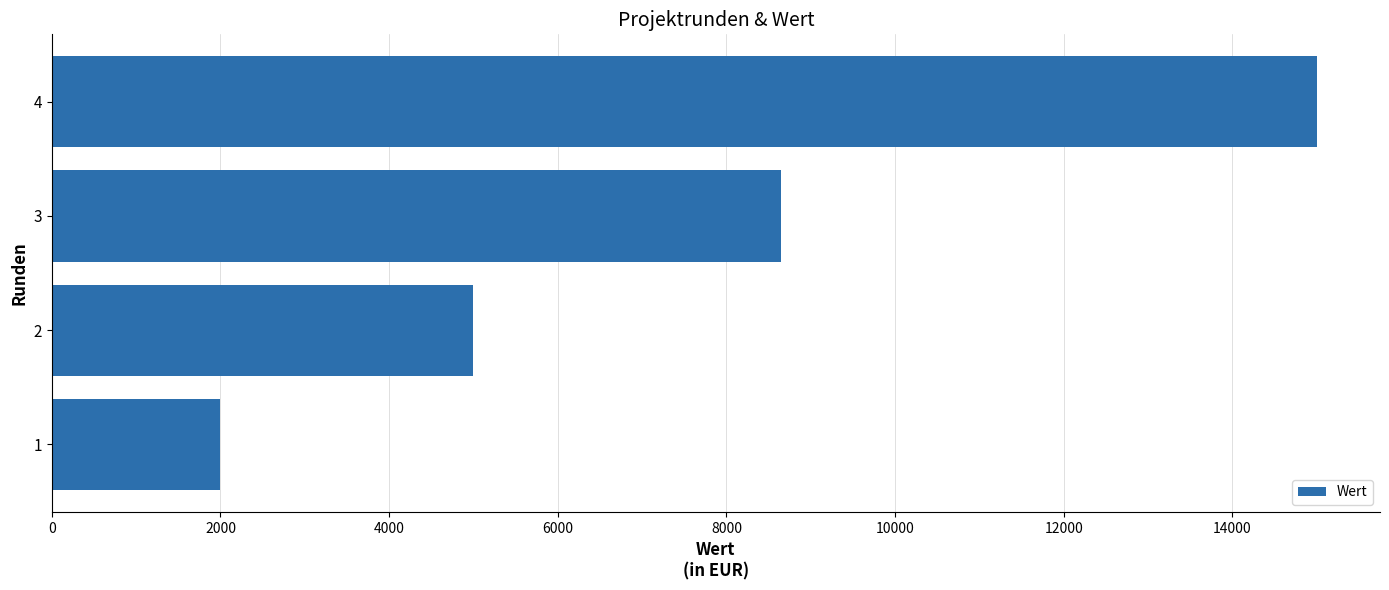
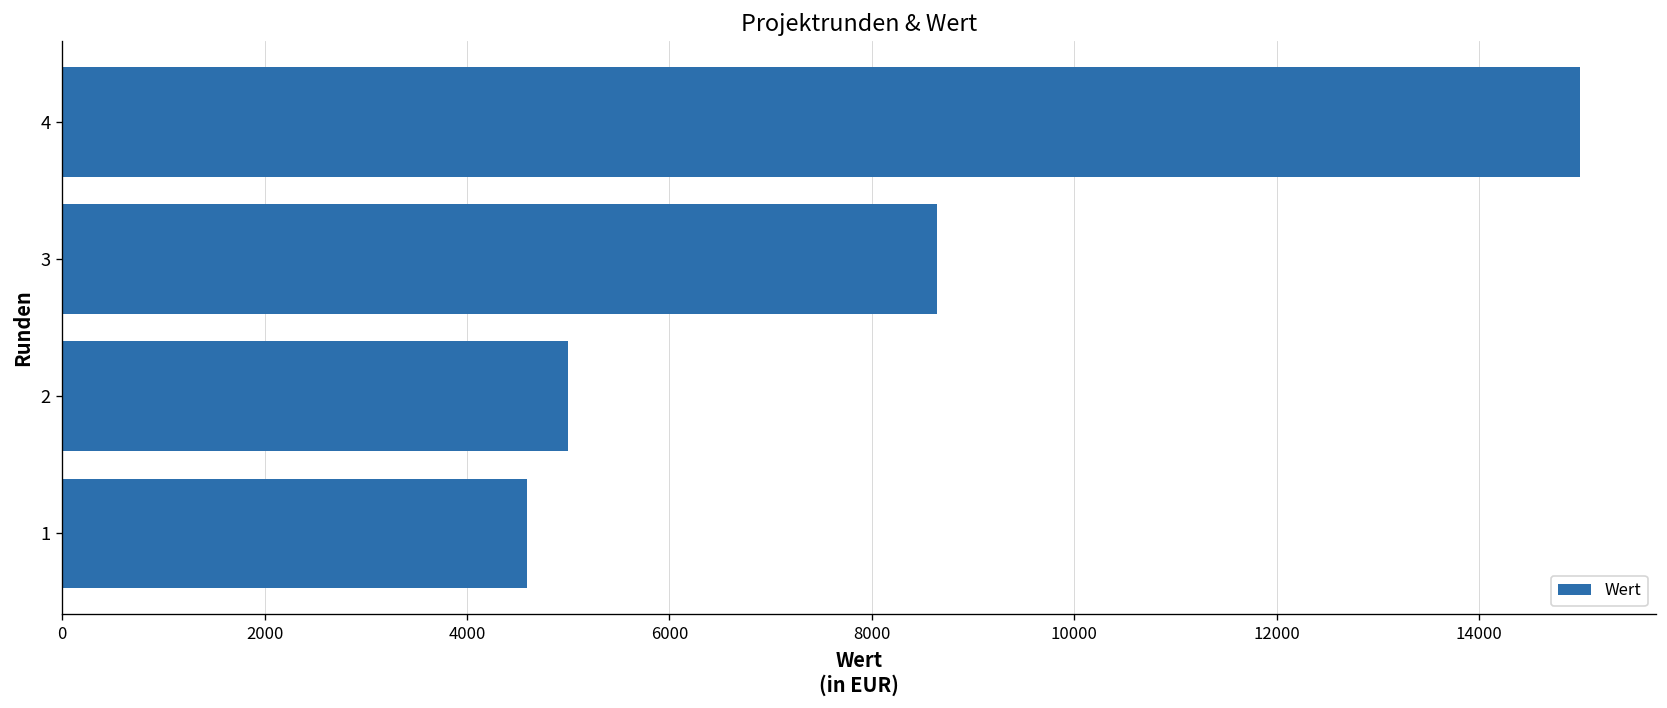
1: 2000 -> 4600
